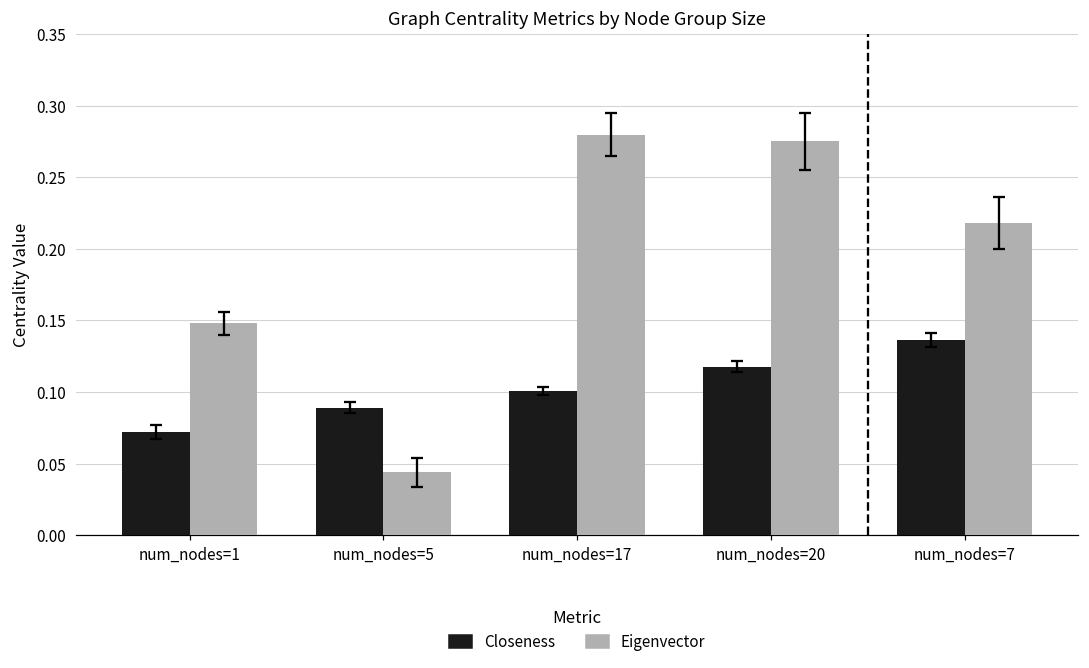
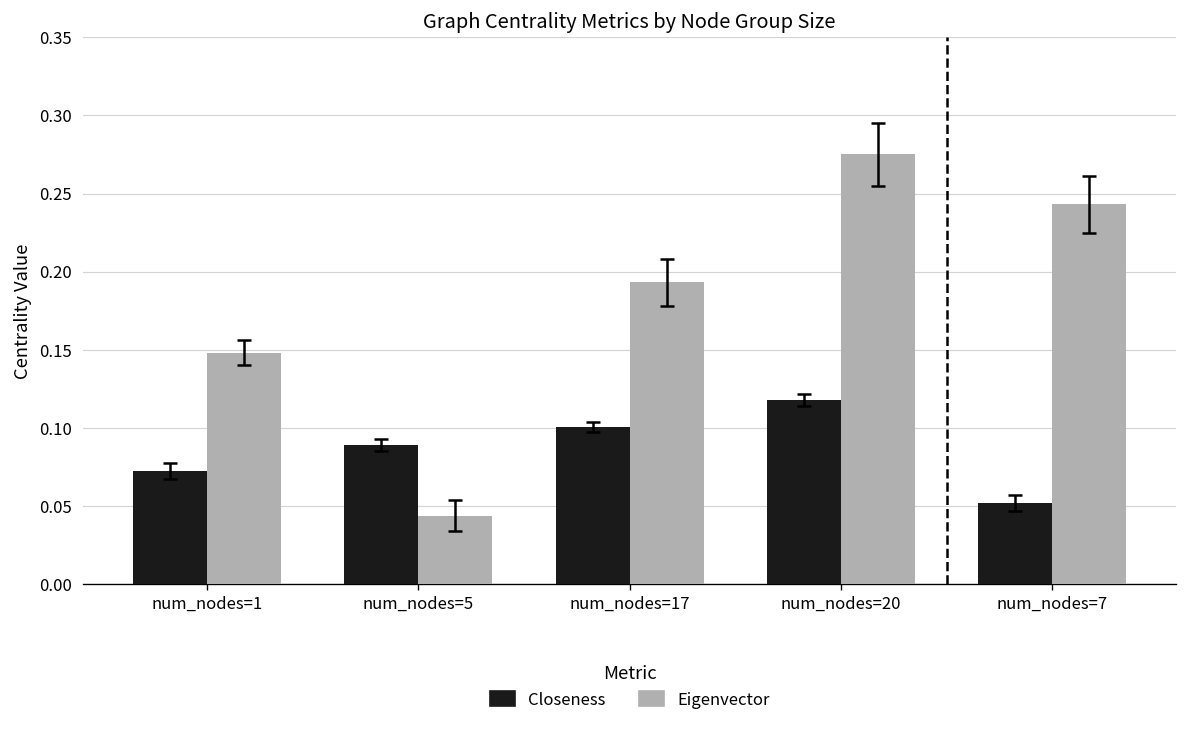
Eigenvector, num_nodes=17: 0.280 -> 0.193
Closeness, num_nodes=7: 0.137 -> 0.052
Eigenvector, num_nodes=7: 0.218 -> 0.243
